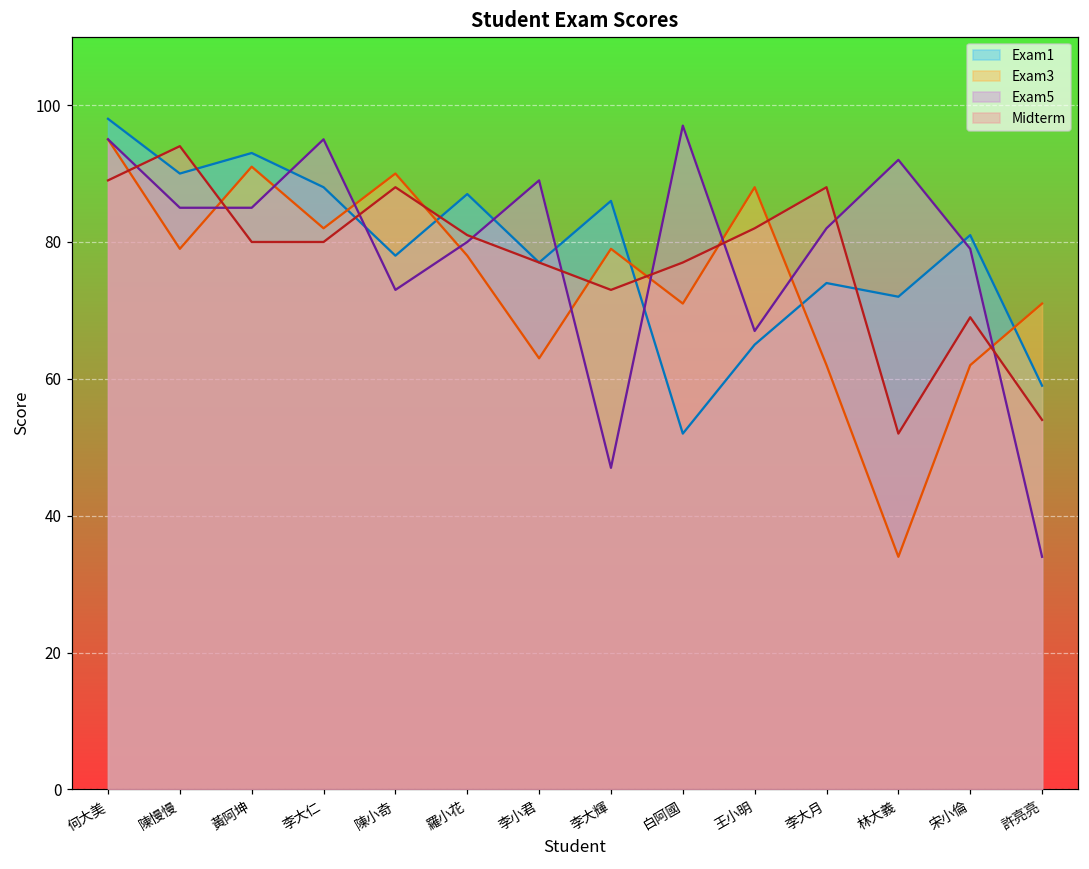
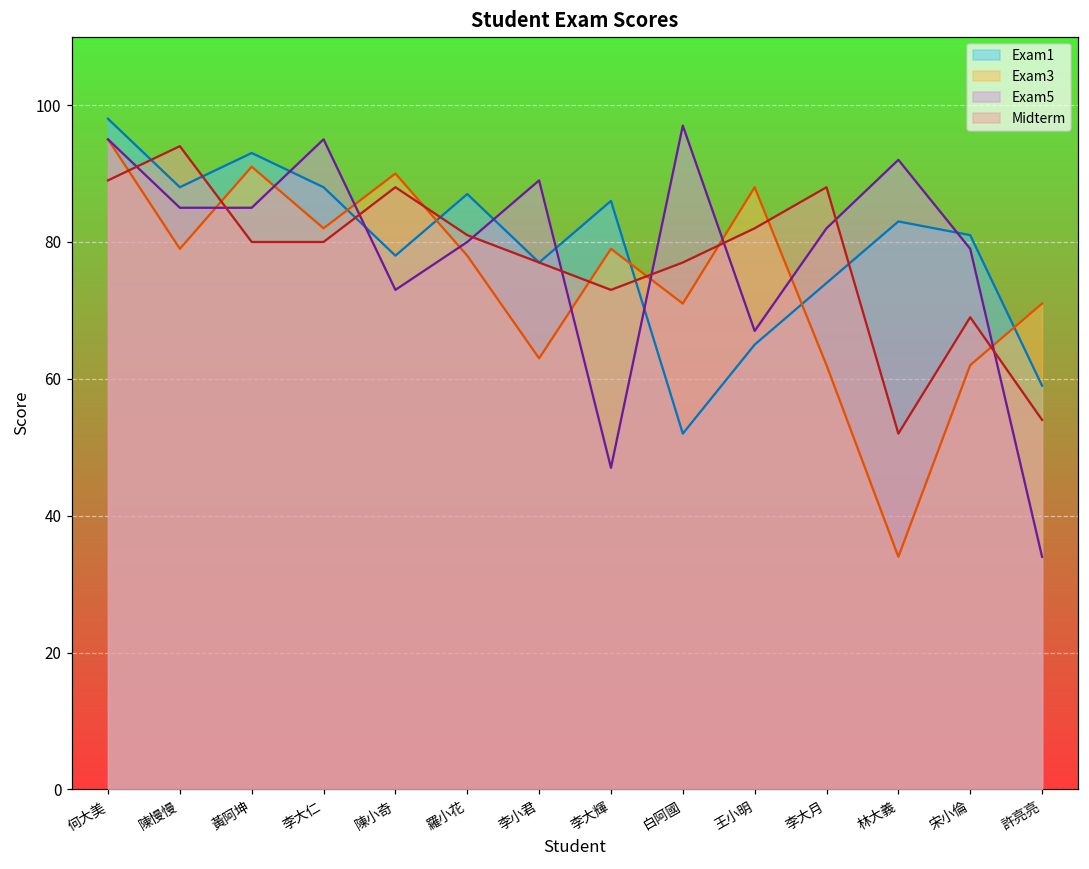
Exam1, 陳慢慢: 90 -> 88
Exam1, 林大義: 72 -> 83
